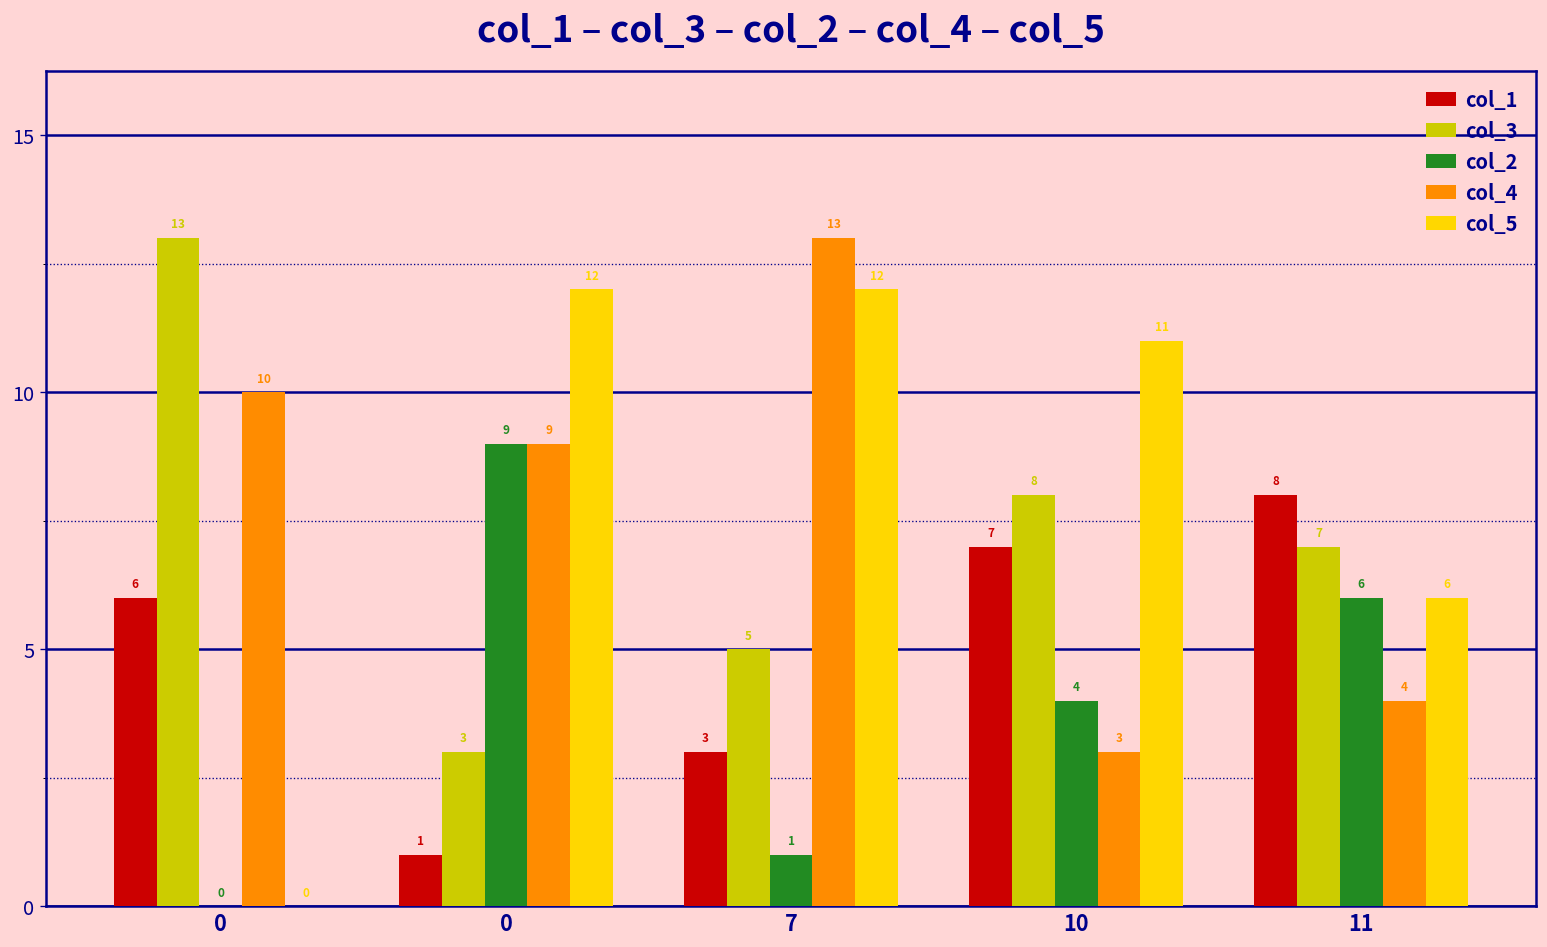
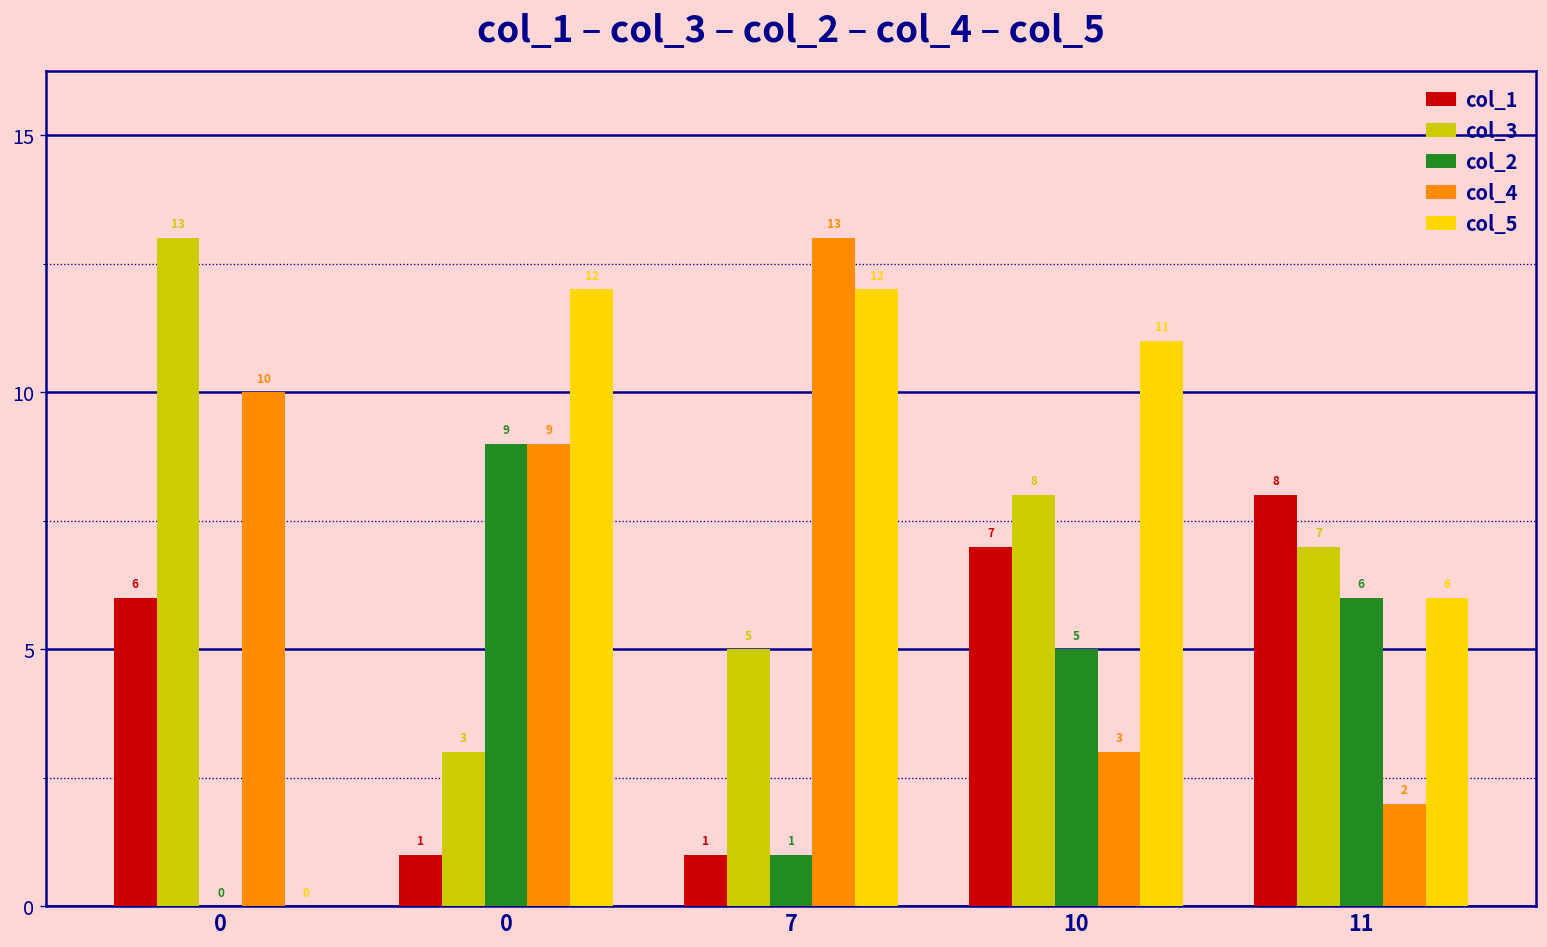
col_1, 7: 3 -> 1
col_2, 10: 4 -> 5
col_4, 11: 4 -> 2
